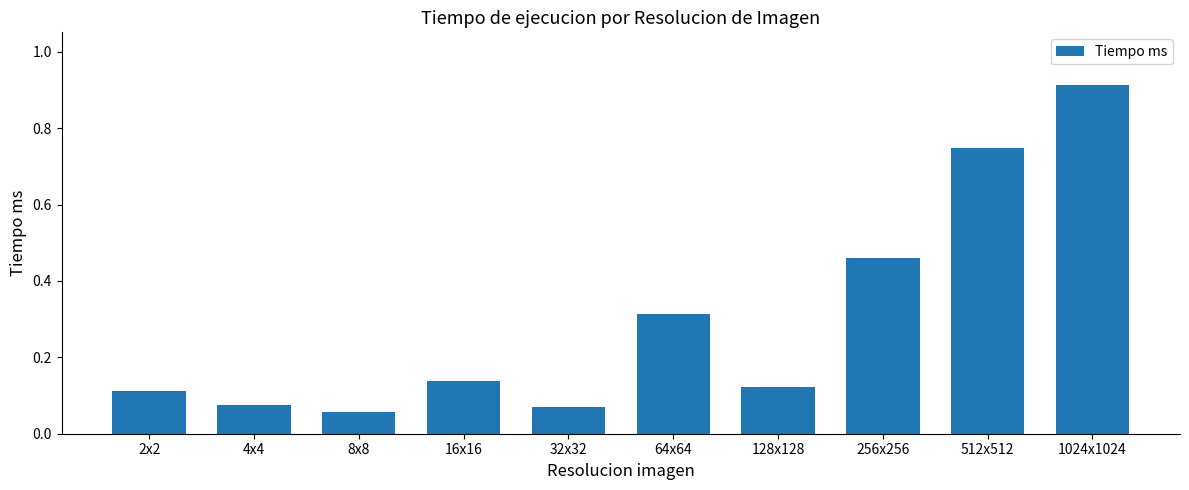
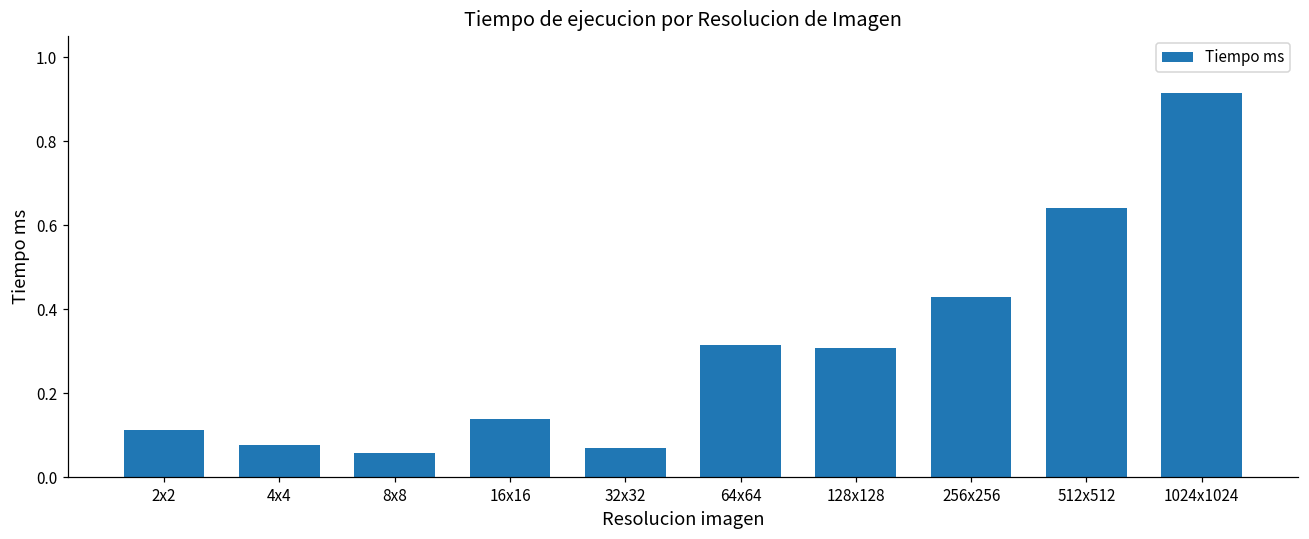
128x128: 0.12 -> 0.31
256x256: 0.46 -> 0.43
512x512: 0.75 -> 0.64
